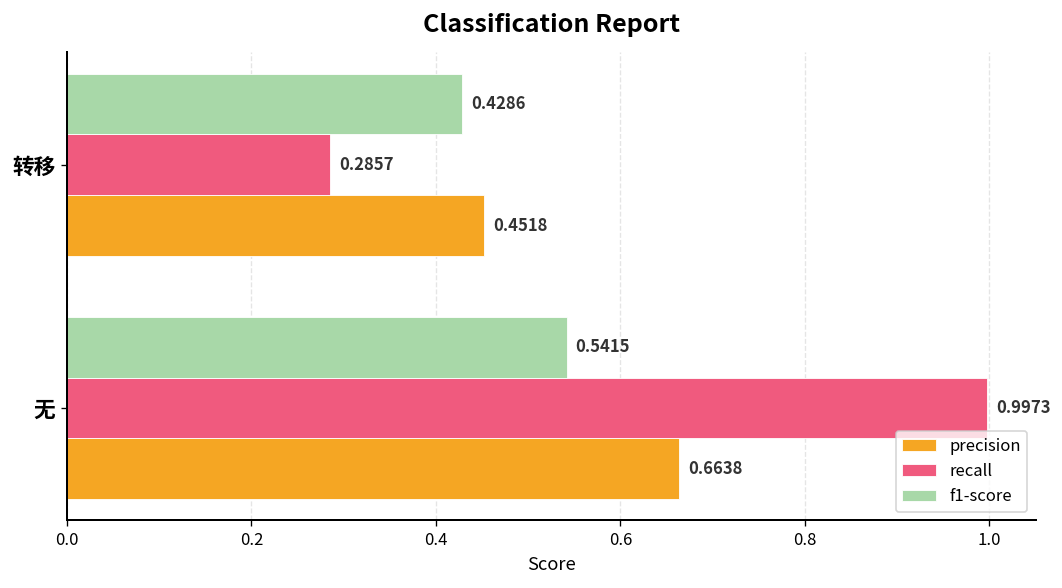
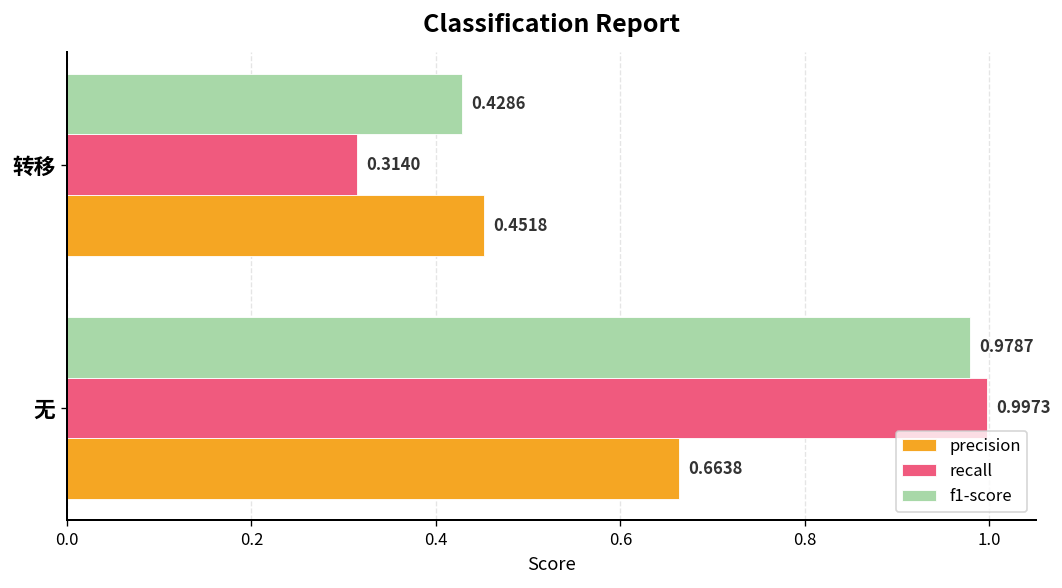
recall, 转移: 0.2857 -> 0.3140
f1-score, 无: 0.5415 -> 0.9787
